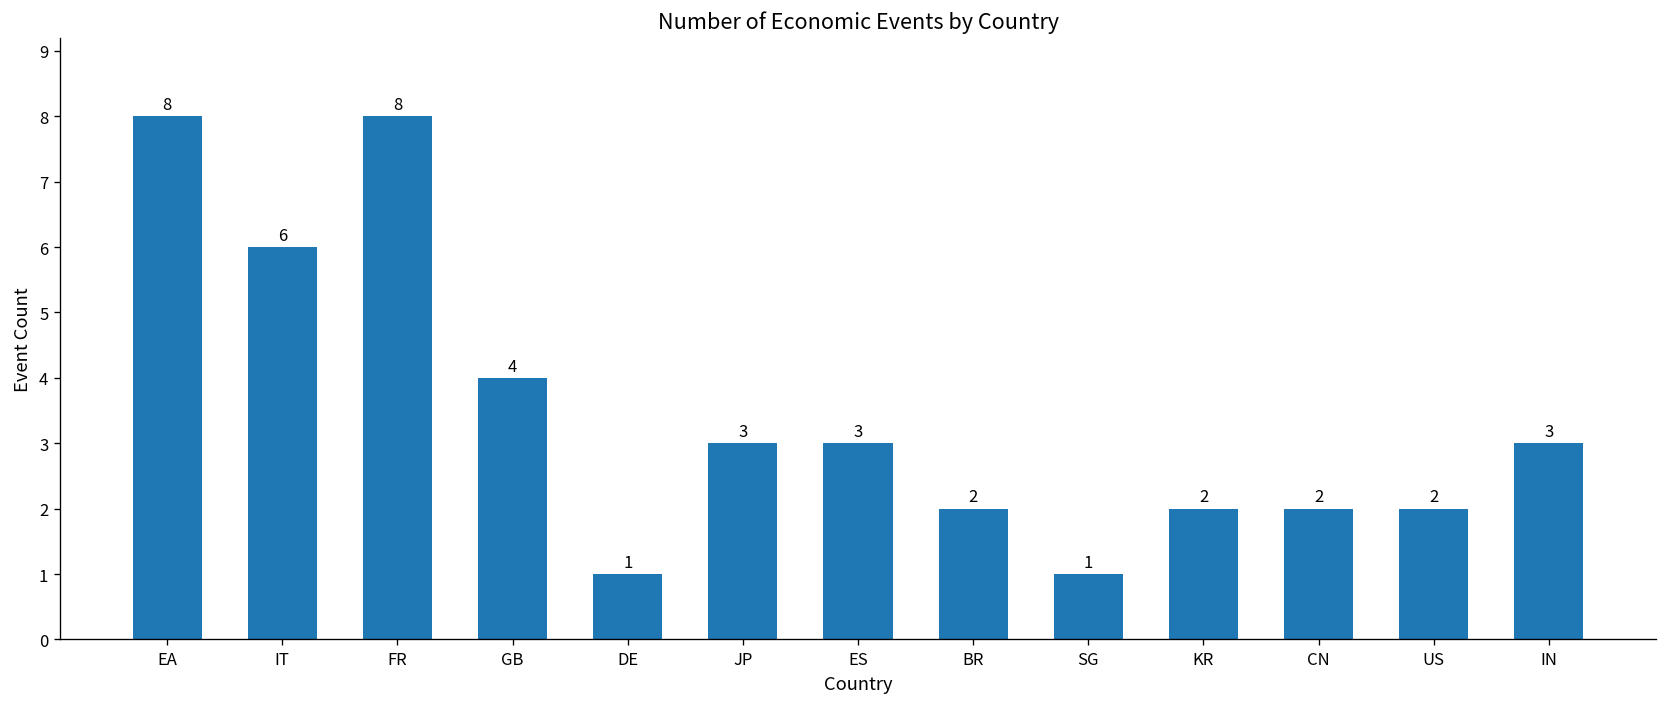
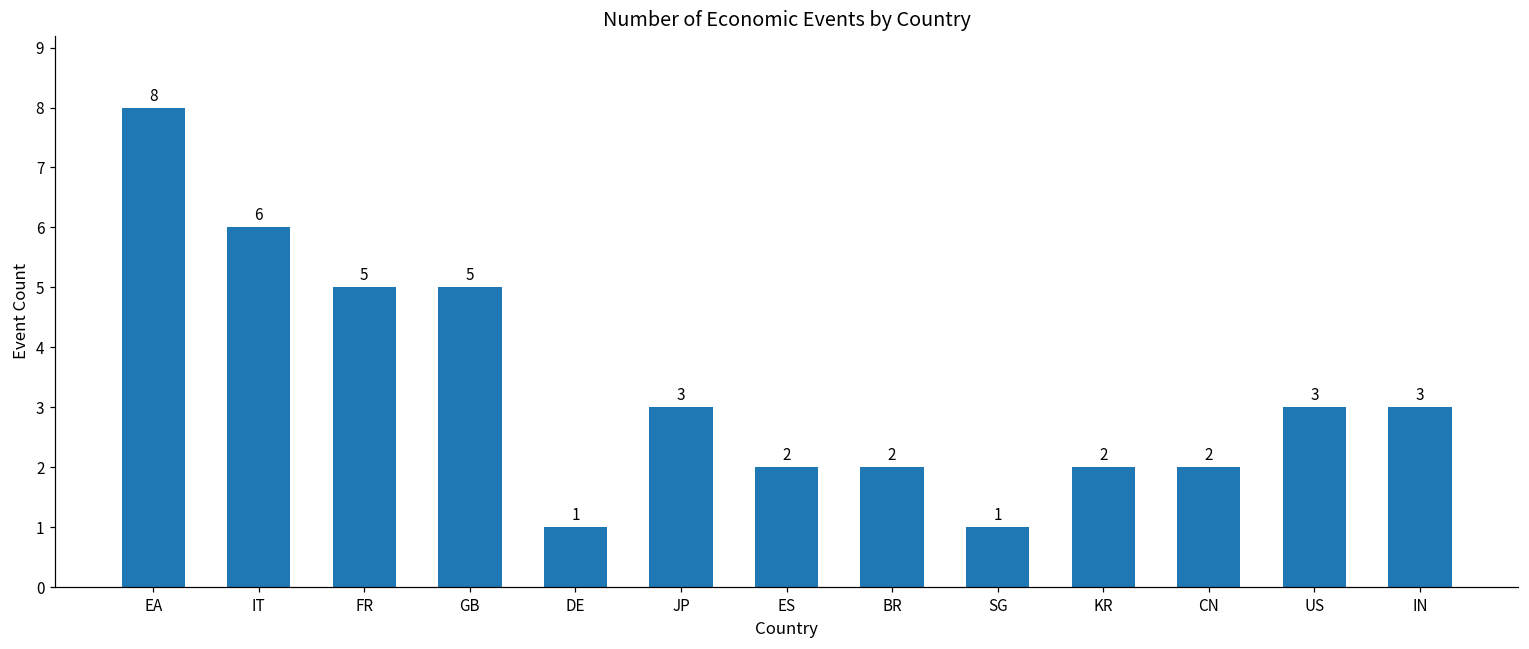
FR: 8 -> 5
GB: 4 -> 5
ES: 3 -> 2
US: 2 -> 3
